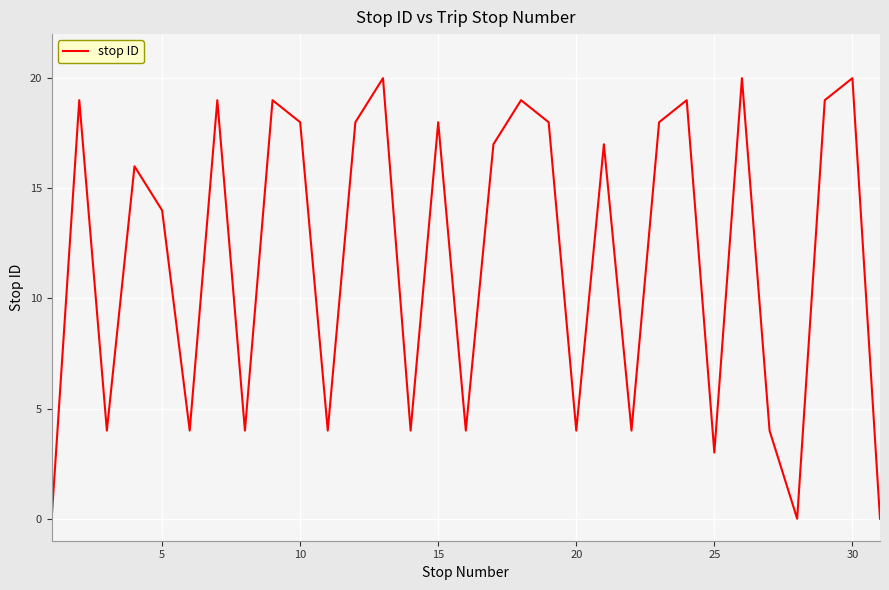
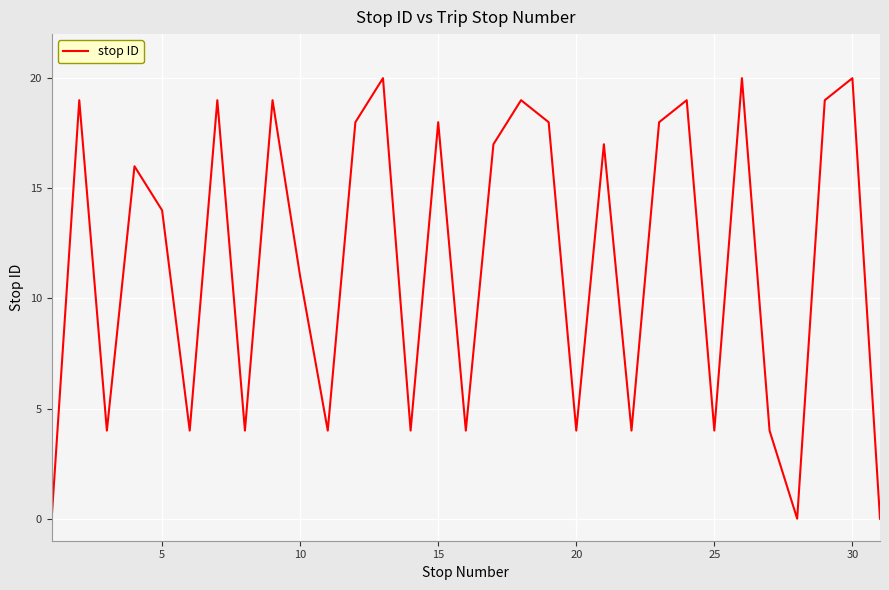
10: 18 -> 11
25: 3 -> 4
